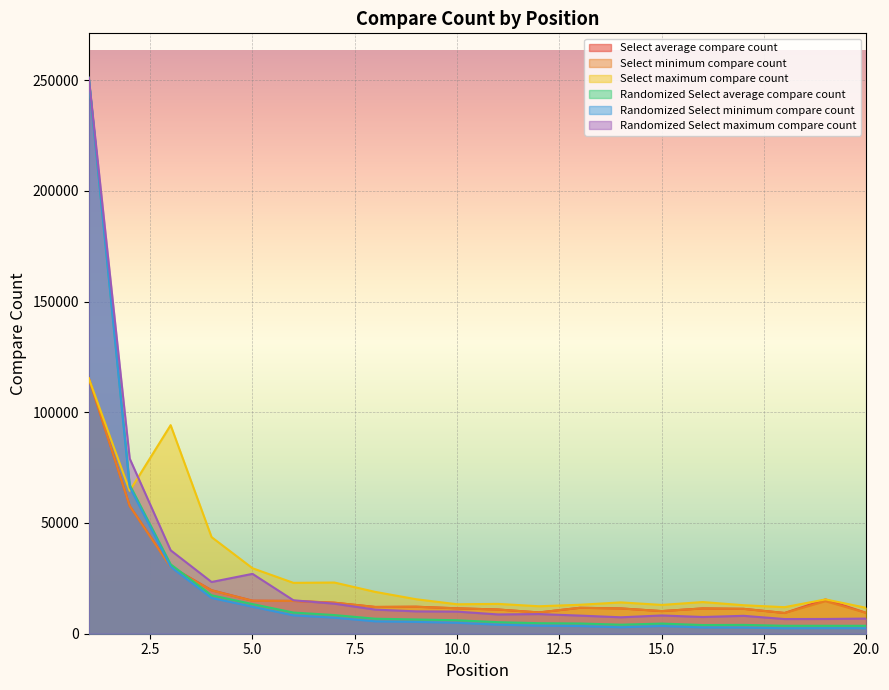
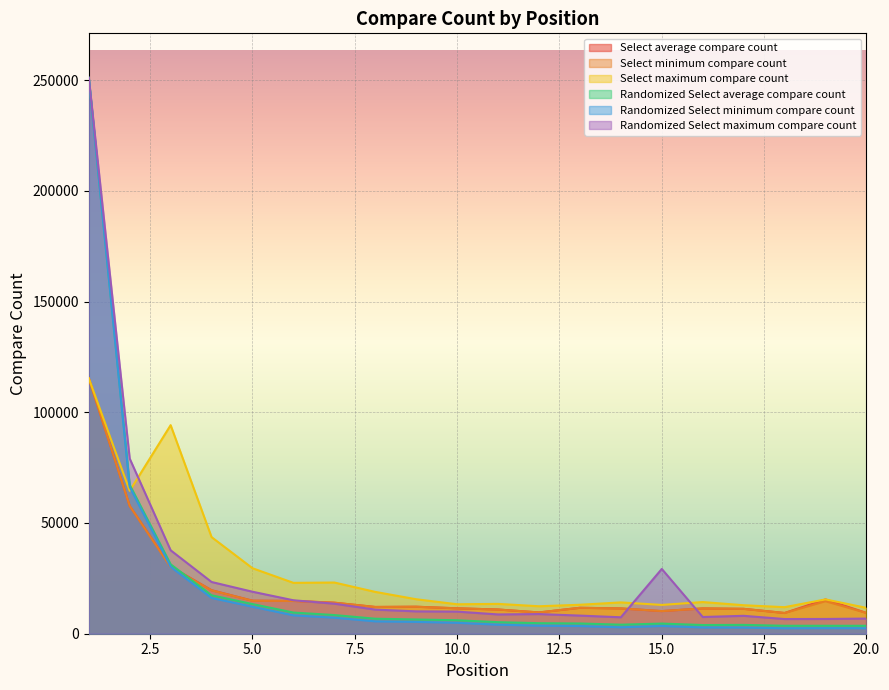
Randomized Select maximum compare count, 5.0: 27000 -> 19000
Randomized Select maximum compare count, 15.0: 8000 -> 29000
